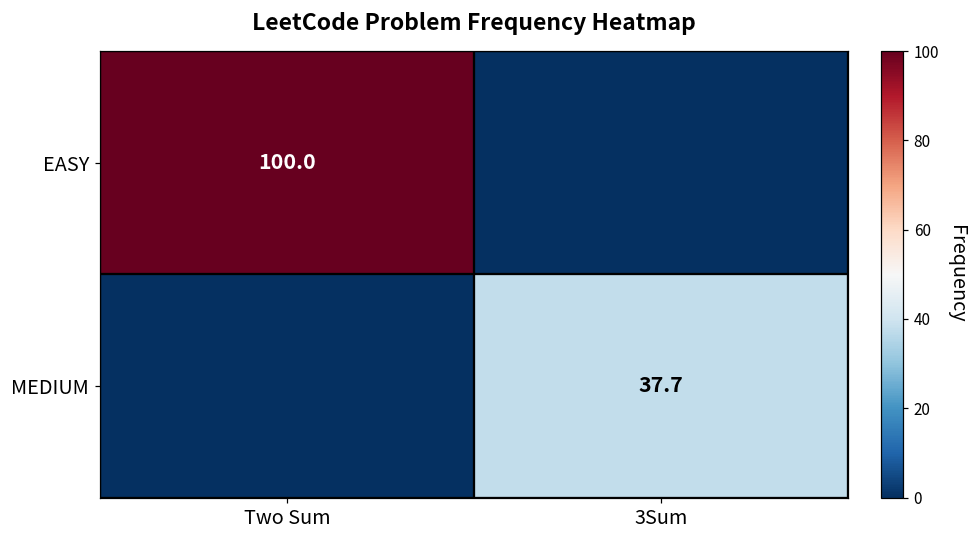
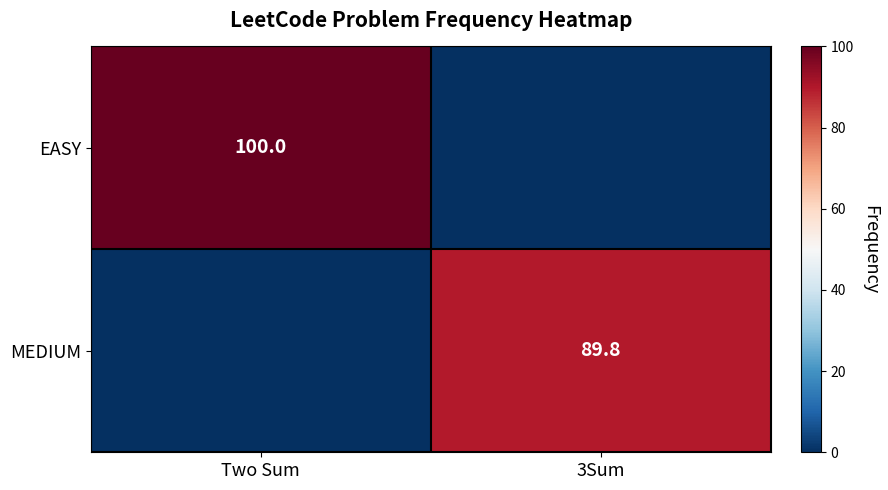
MEDIUM, 3Sum: 37.7 -> 89.8
